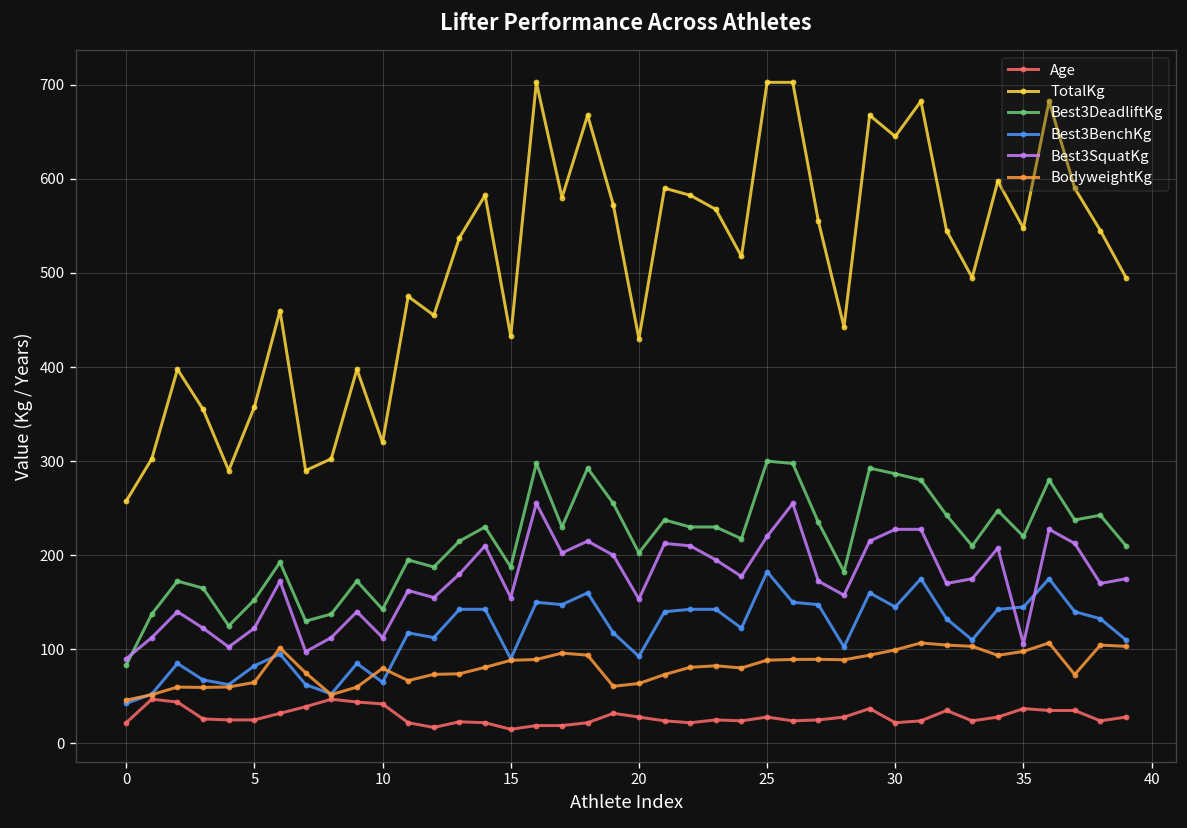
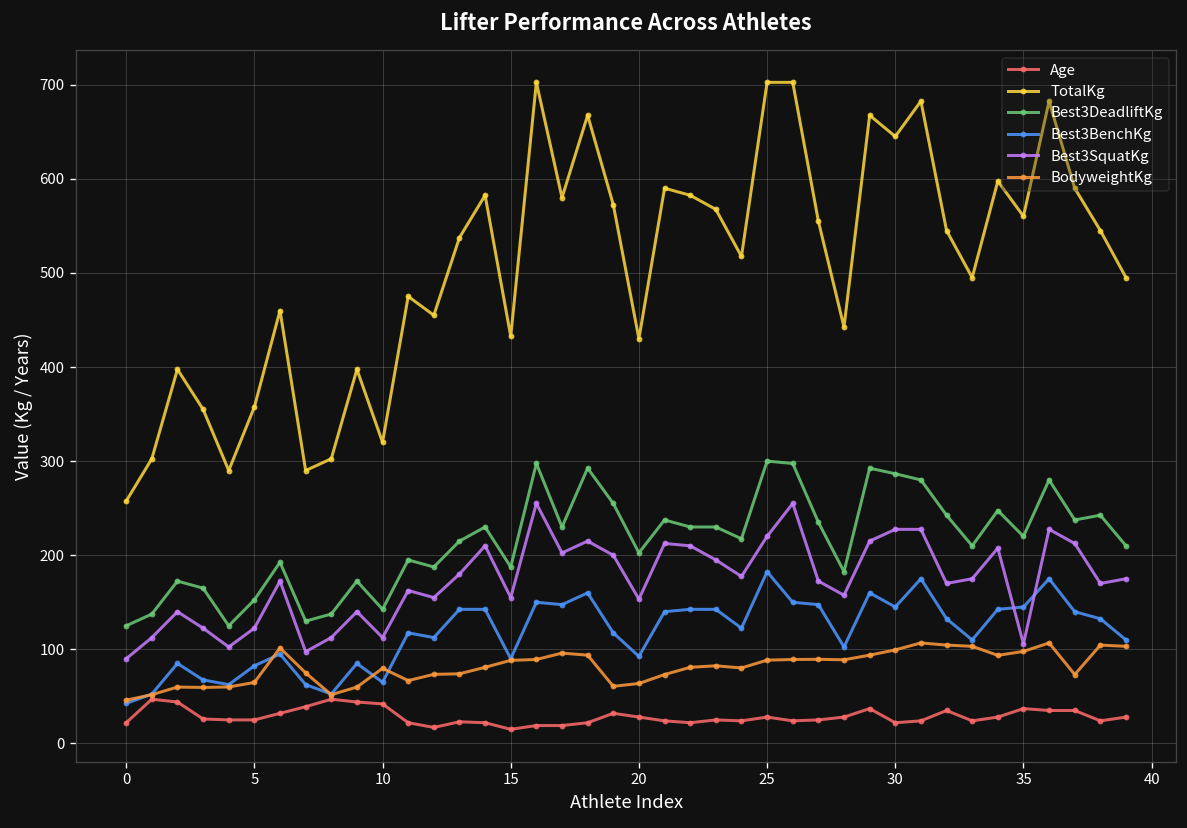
Best3DeadliftKg, 0: 80 -> 130
TotalKg, 35: 550 -> 560
